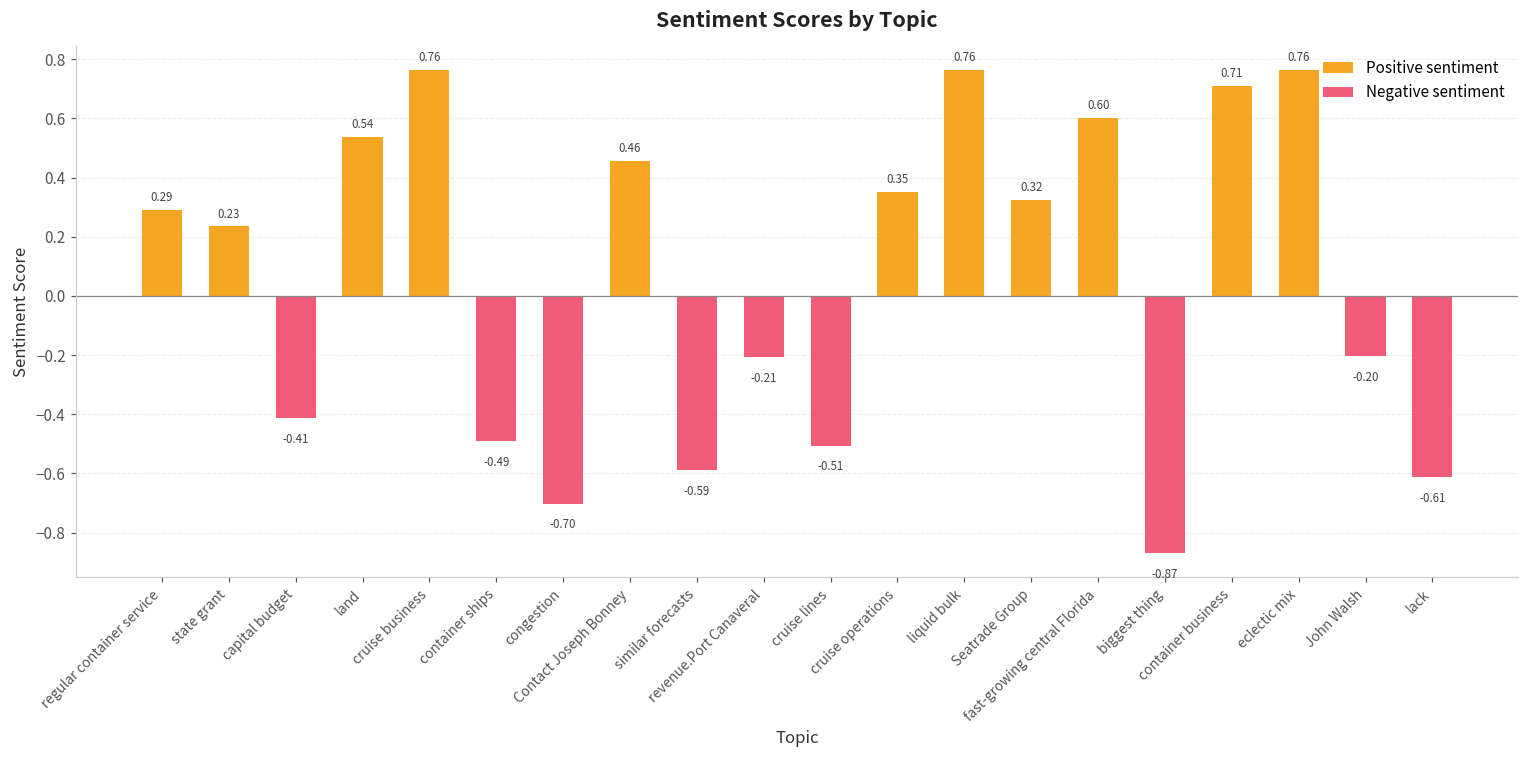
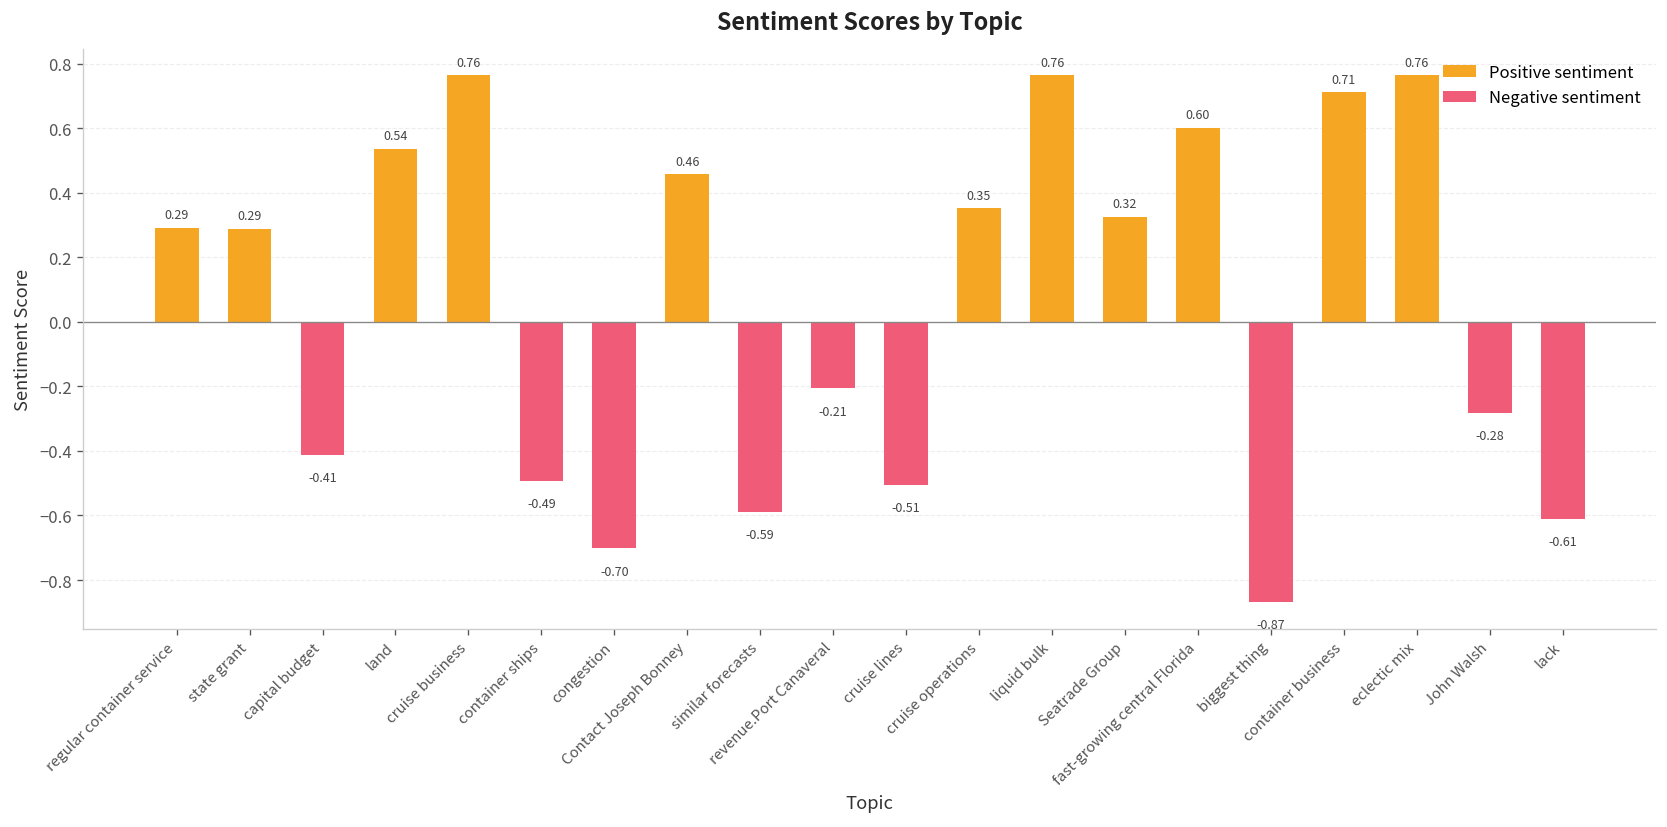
Positive sentiment, state grant: 0.23 -> 0.29
Negative sentiment, John Walsh: -0.20 -> -0.28
